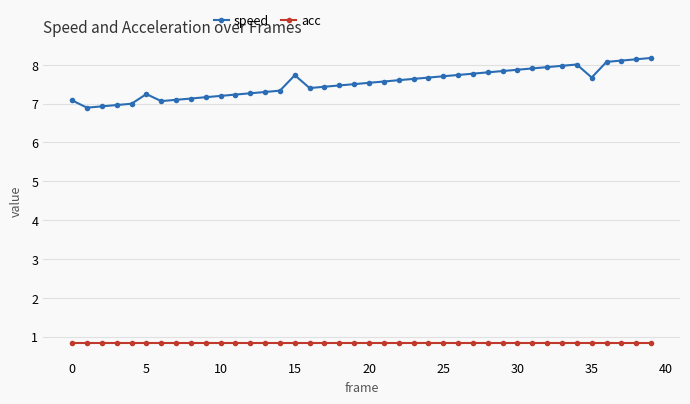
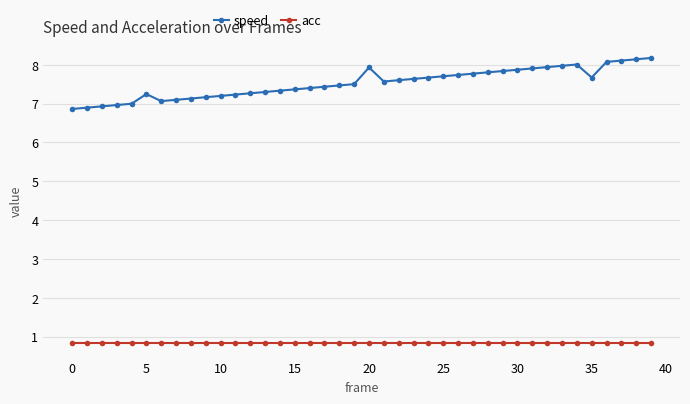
speed, 0: 7.1 -> 6.9
speed, 15: 7.7 -> 7.4
speed, 20: 7.5 -> 7.9
